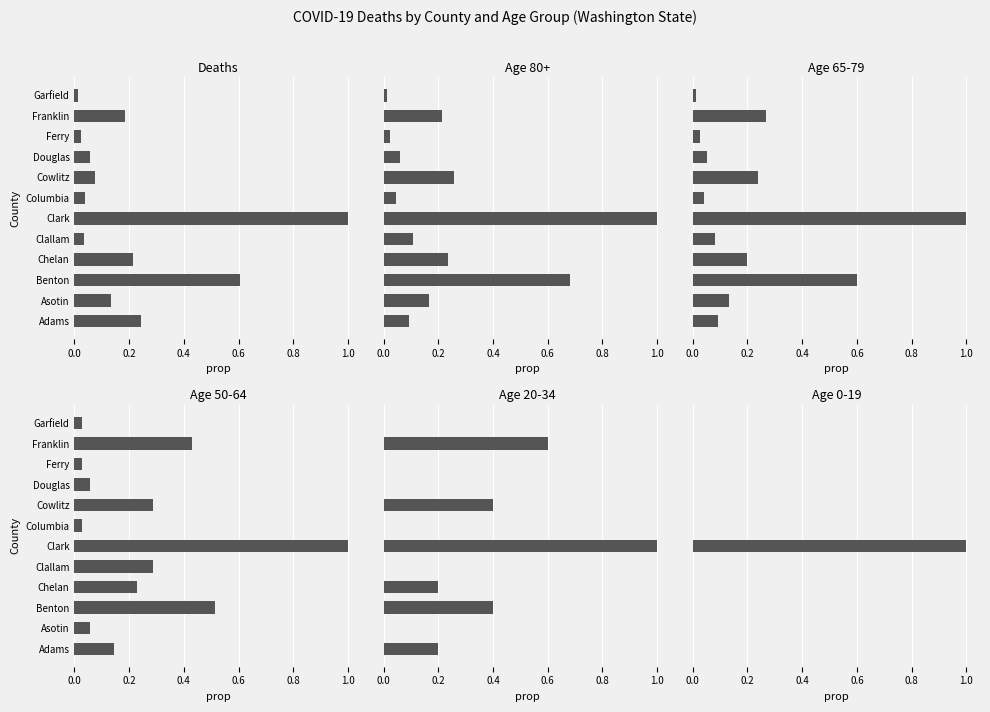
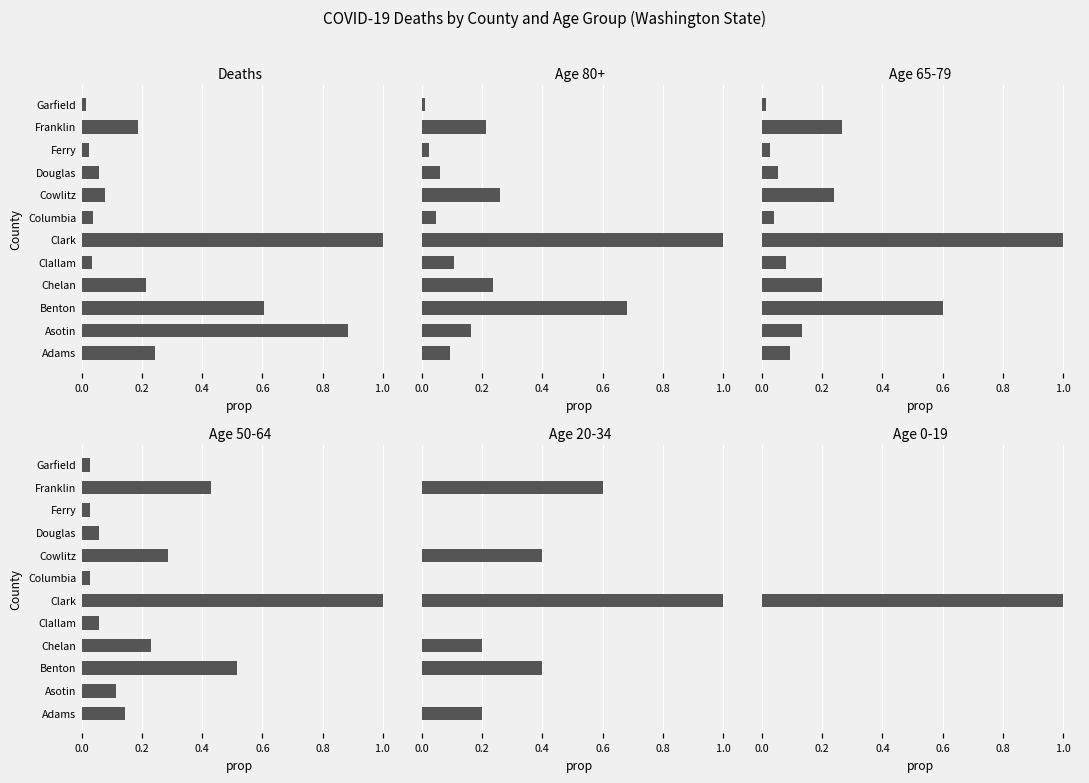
Deaths, Asotin: 0.13 -> 0.89
Age 50-64, Clallam: 0.29 -> 0.06
Age 50-64, Asotin: 0.06 -> 0.11
